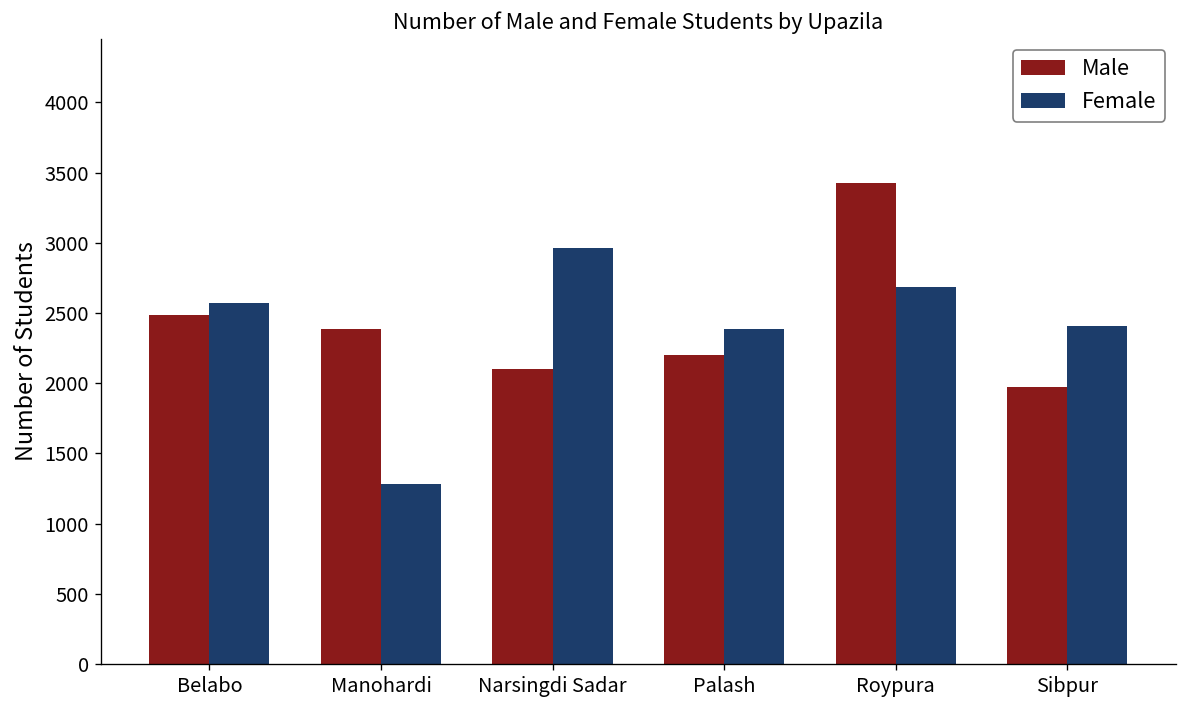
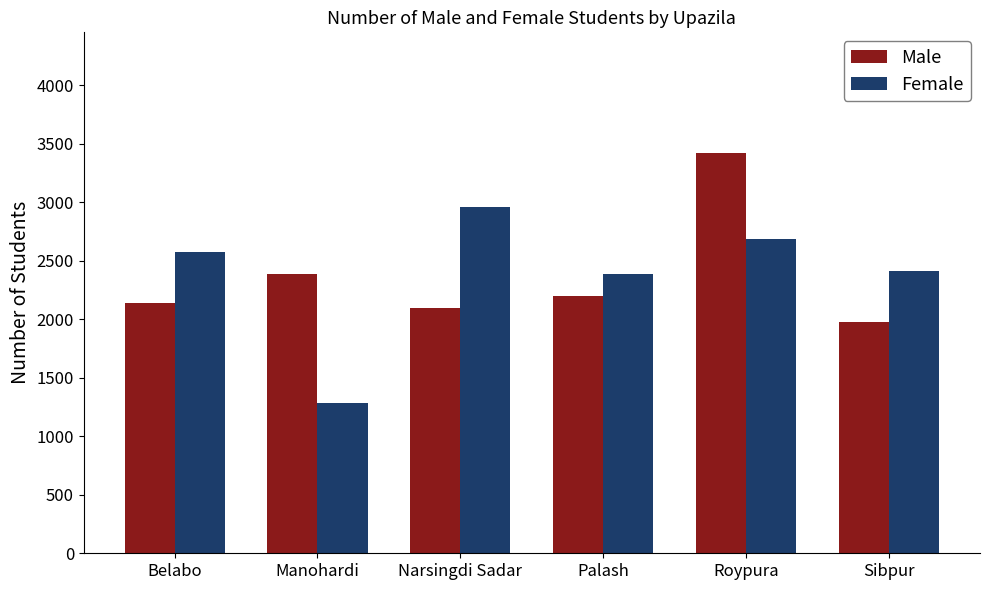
Male, Belabo: 2490 -> 2140
